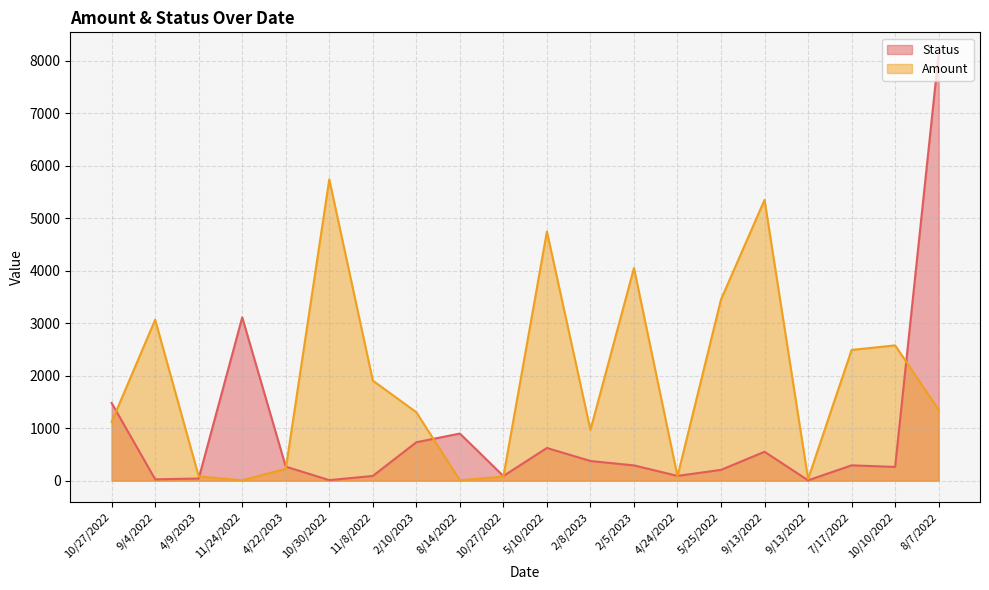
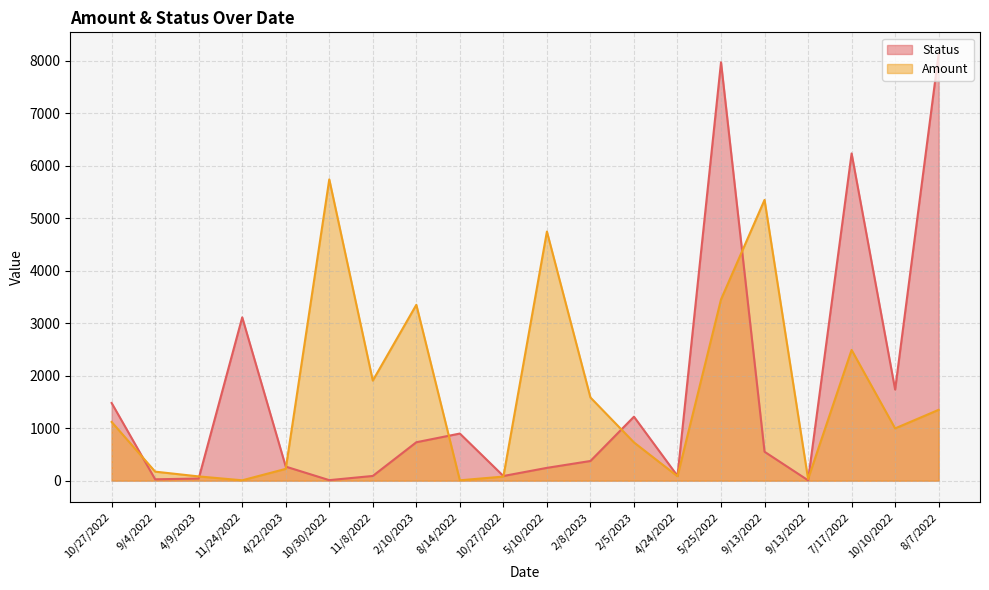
Amount, 9/4/2022: 3100 -> 200
Amount, 2/10/2023: 1300 -> 3400
Status, 5/10/2022: 600 -> 200
Amount, 2/8/2023: 1000 -> 1600
Status, 2/5/2023: 300 -> 1200
Amount, 2/5/2023: 4100 -> 700
Status, 5/25/2022: 200 -> 8000
Status, 7/17/2022: 300 -> 6200
Status, 10/10/2022: 300 -> 1700
Amount, 10/10/2022: 2600 -> 1000
